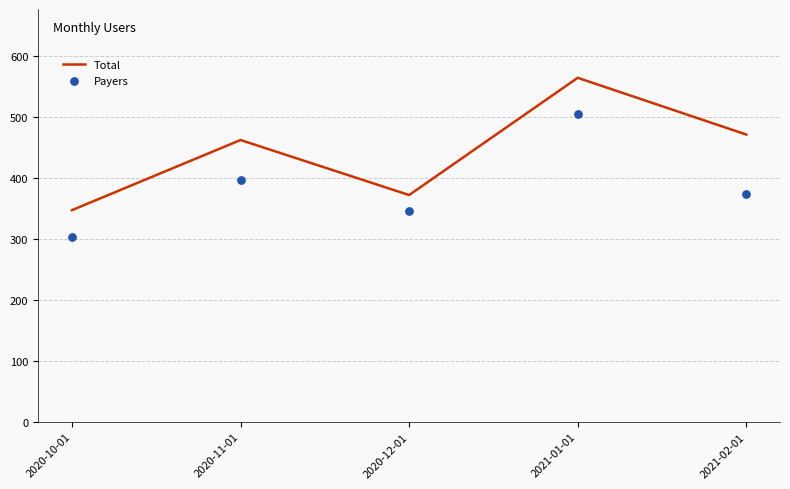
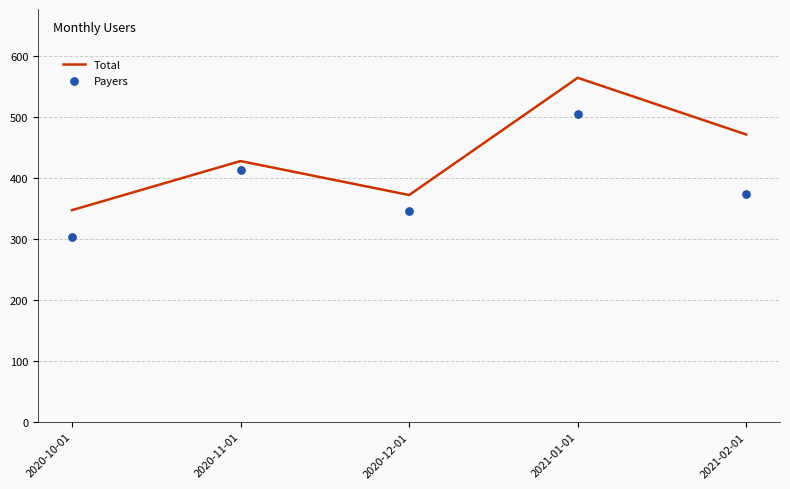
Total, 2020-11-01: 460 -> 430
Payers, 2020-11-01: 400 -> 410
